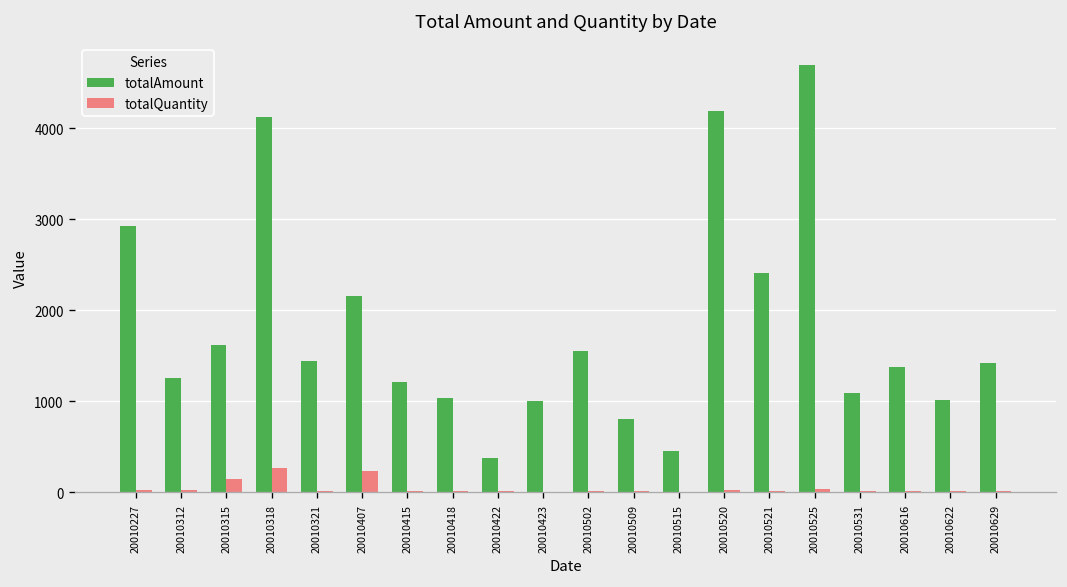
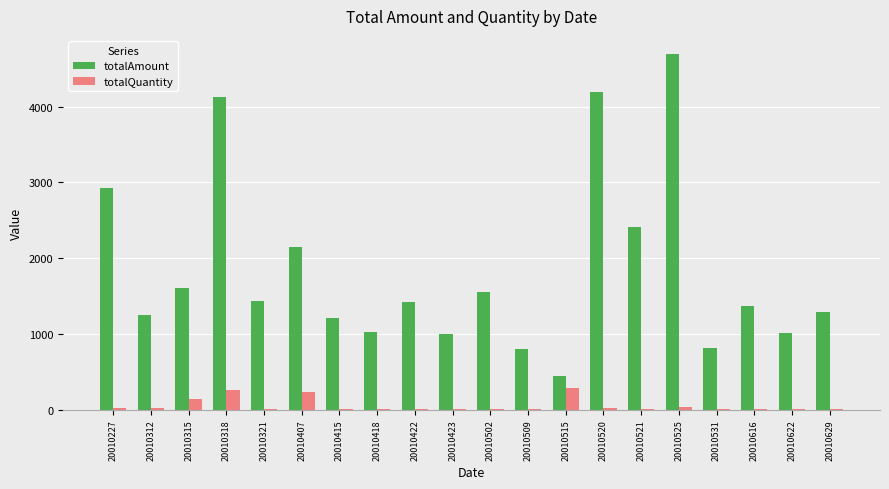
totalAmount, 20010422: 400 -> 1400
totalQuantity, 20010515: 0 -> 300
totalAmount, 20010531: 1100 -> 800
totalAmount, 20010629: 1400 -> 1300
